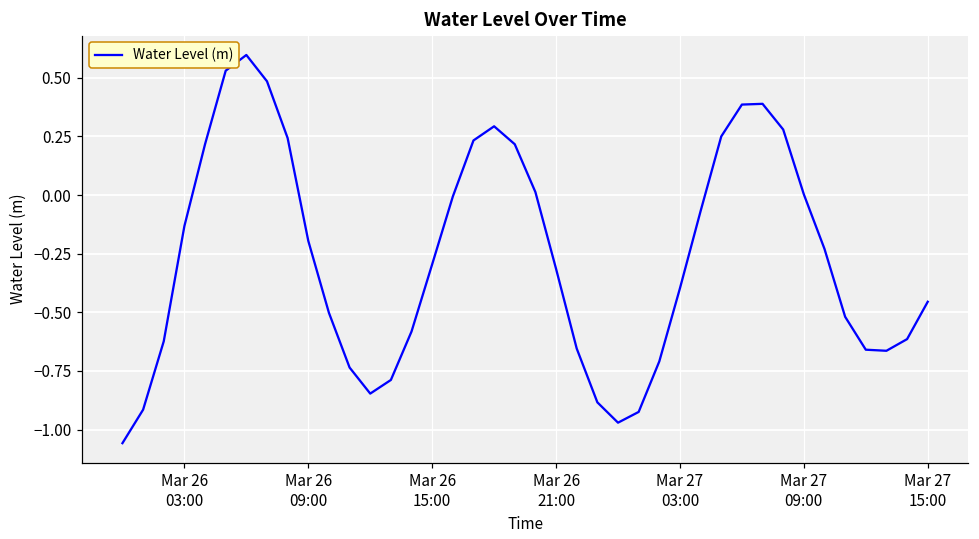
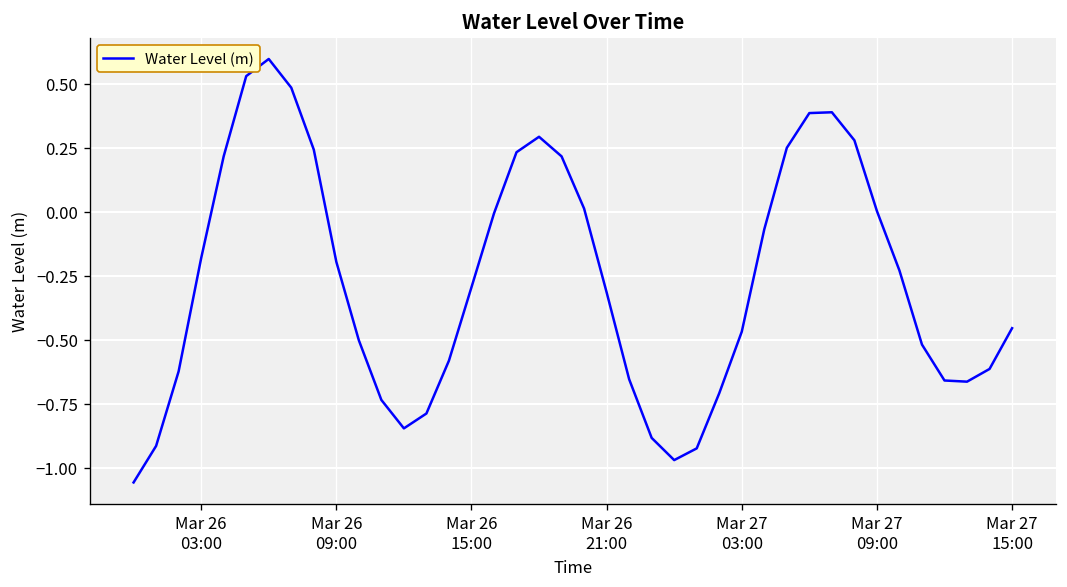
Mar 26 03:00: -0.13 -> -0.18
Mar 27 03:00: -0.40 -> -0.47
